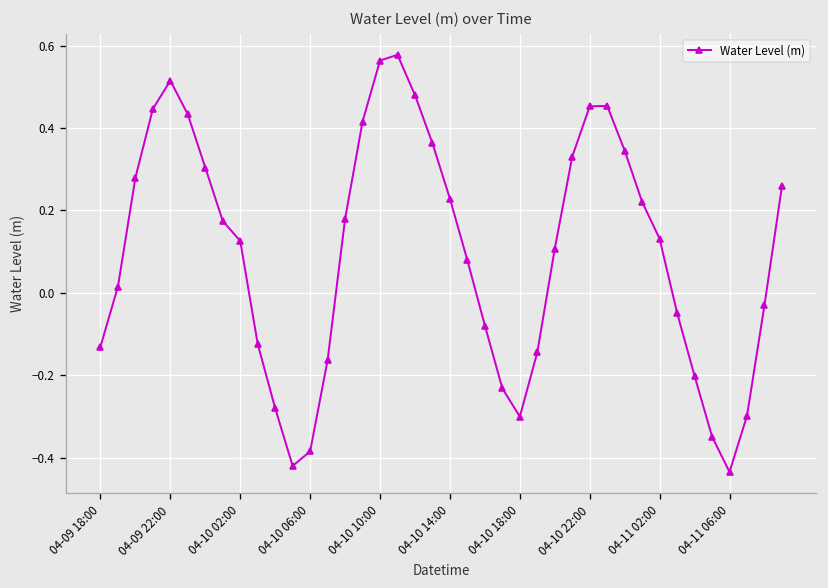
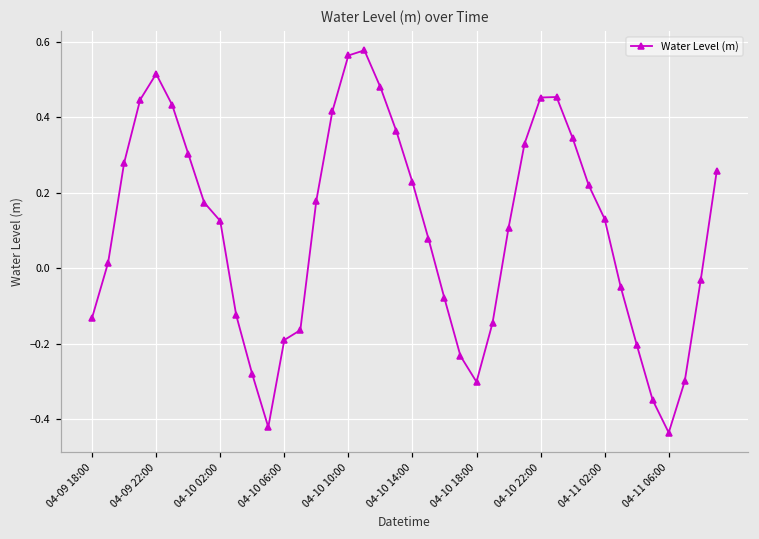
04-10 06:00: -0.39 -> -0.19
